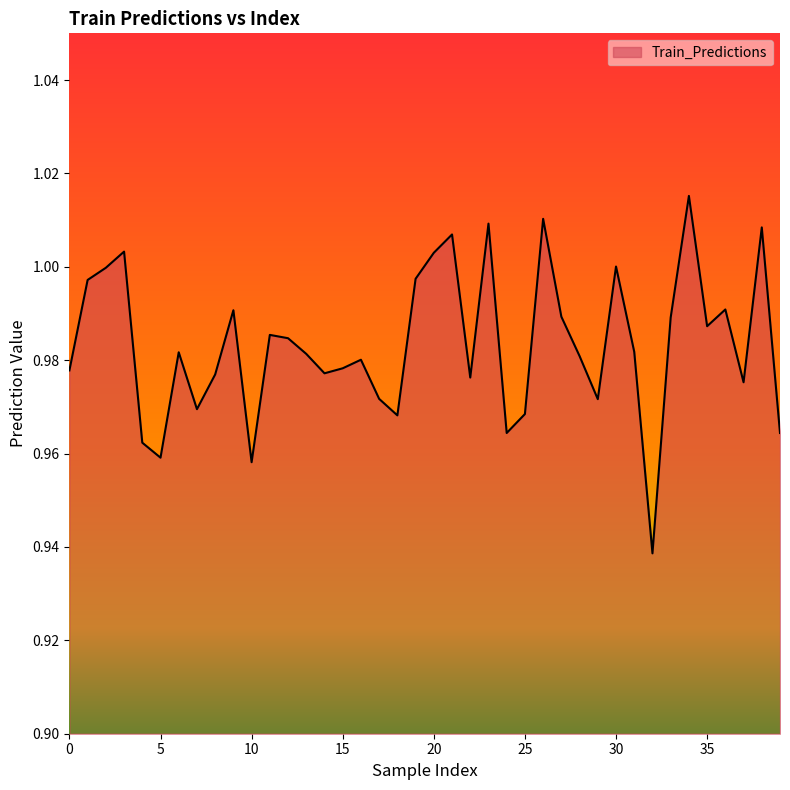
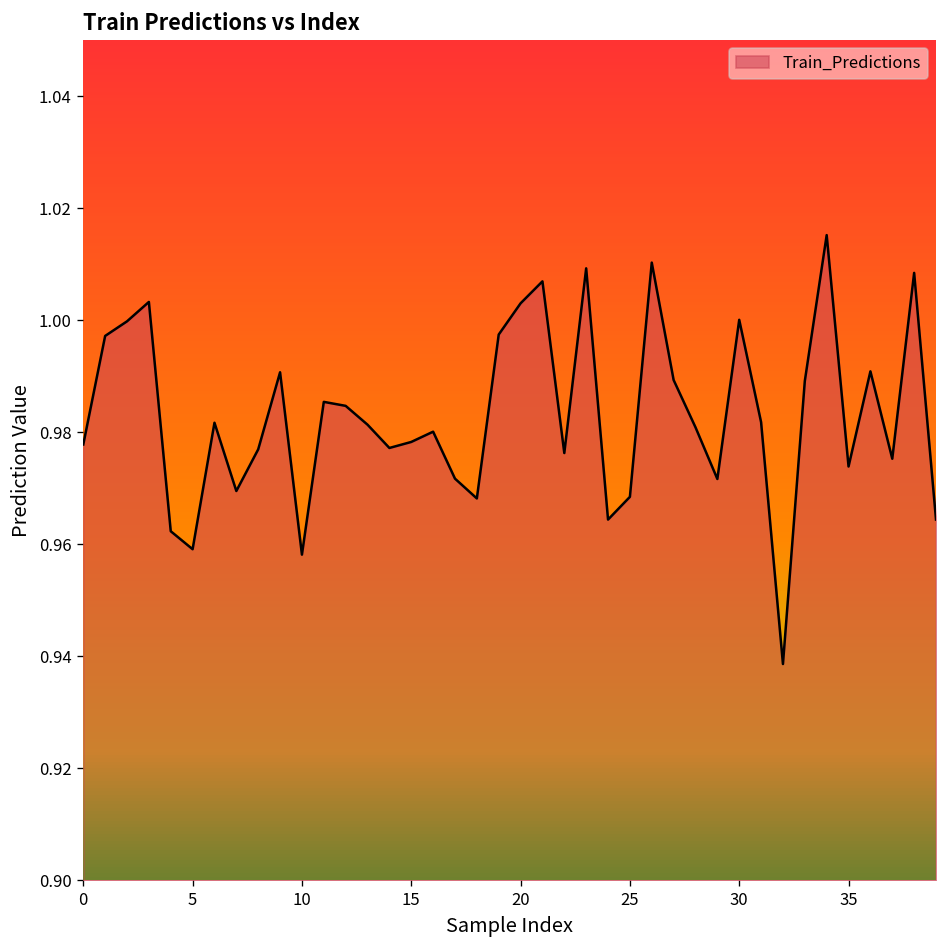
35: 0.987 -> 0.974
